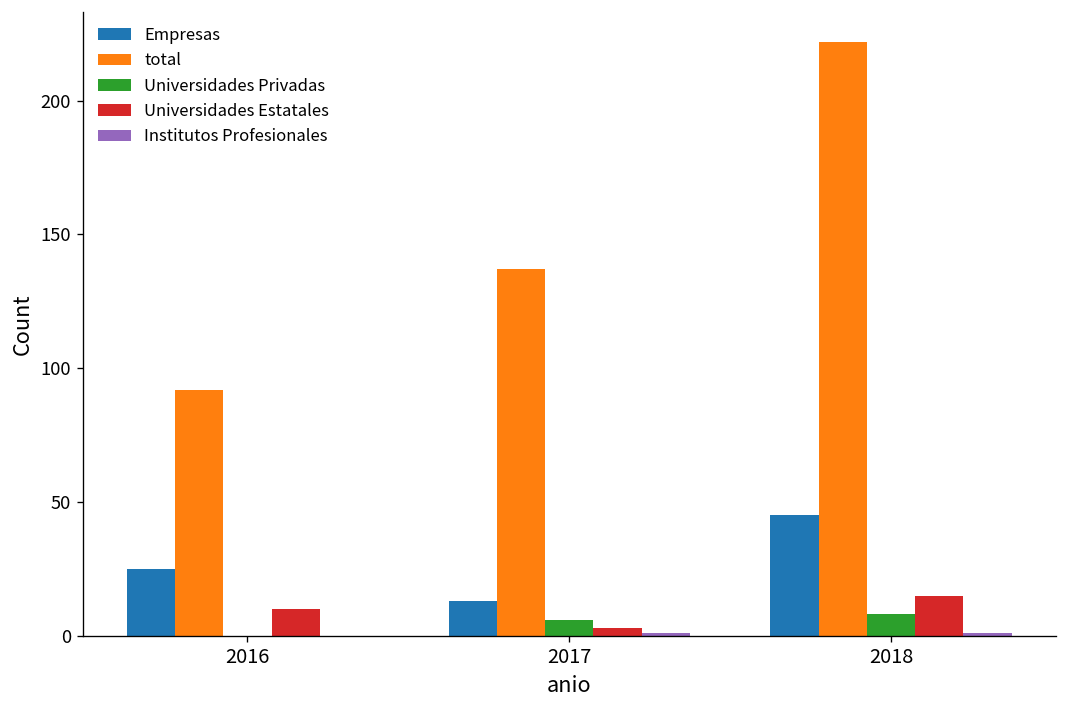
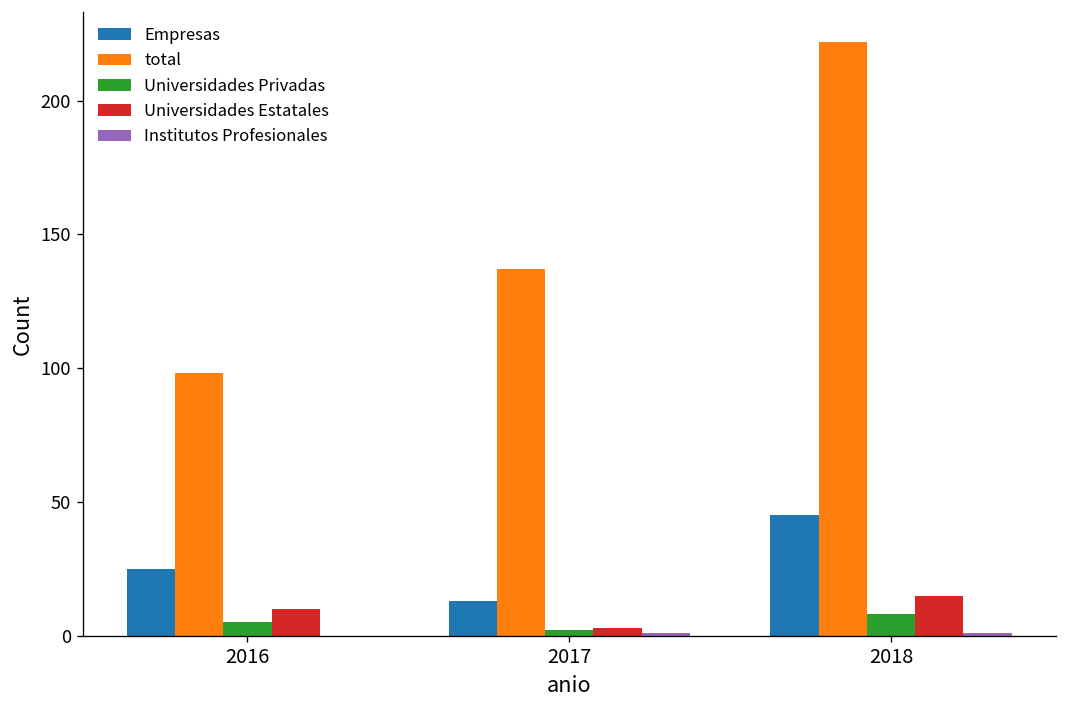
total, 2016: 92 -> 98
Universidades Privadas, 2016: 0 -> 5
Universidades Privadas, 2017: 6 -> 2
